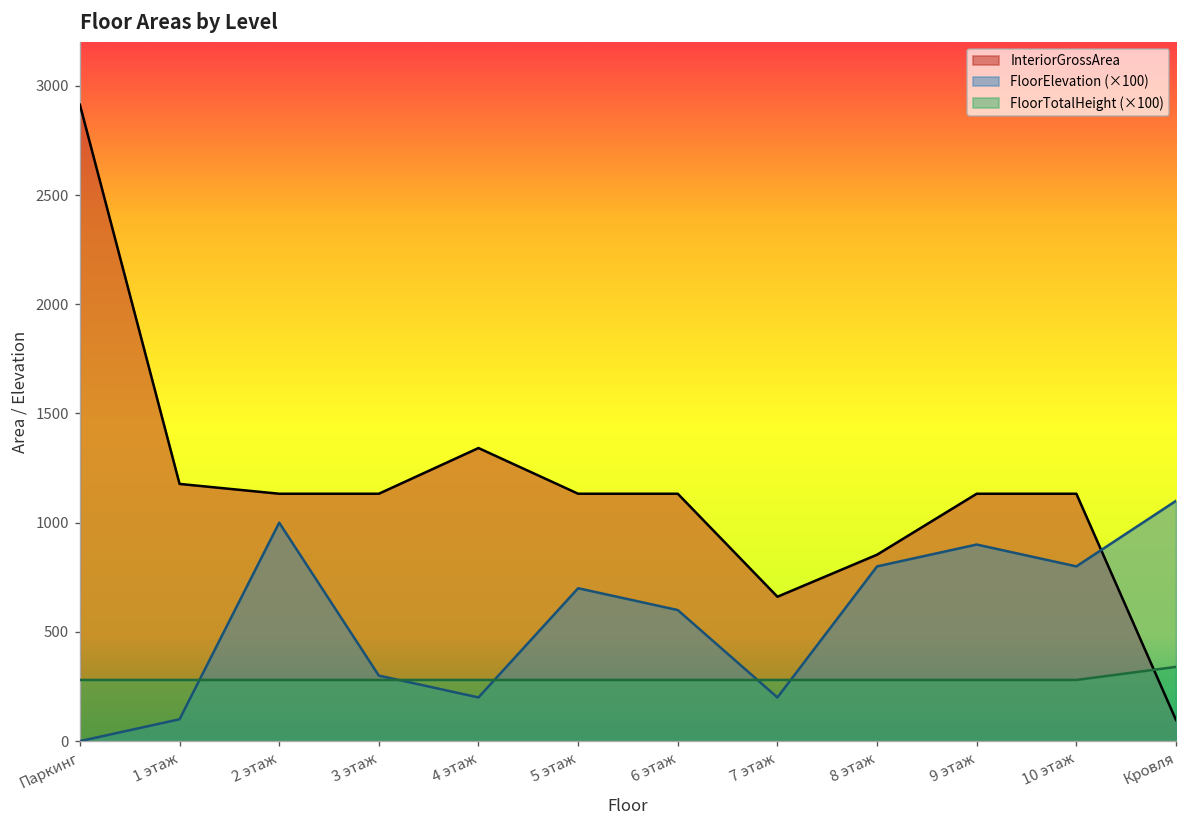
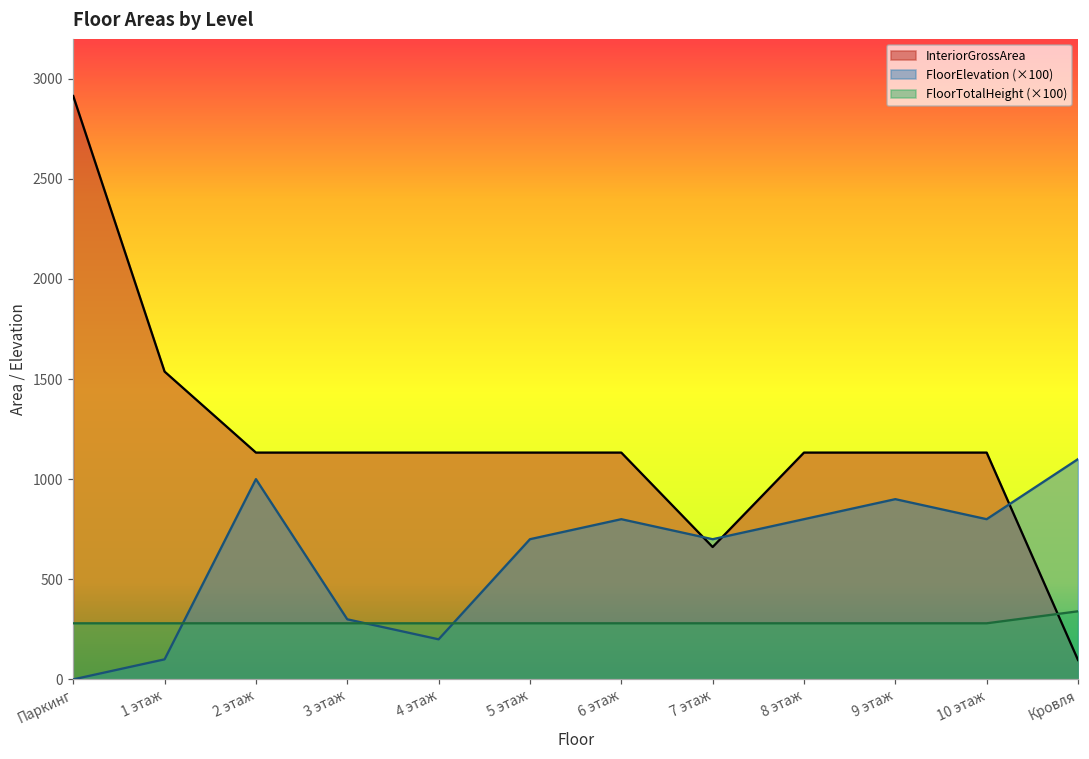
InteriorGrossArea, 1 этаж: 1180 -> 1540
InteriorGrossArea, 4 этаж: 1340 -> 1130
FloorElevation (×100), 6 этаж: 600 -> 800
FloorElevation (×100), 7 этаж: 200 -> 700
InteriorGrossArea, 8 этаж: 850 -> 1130
